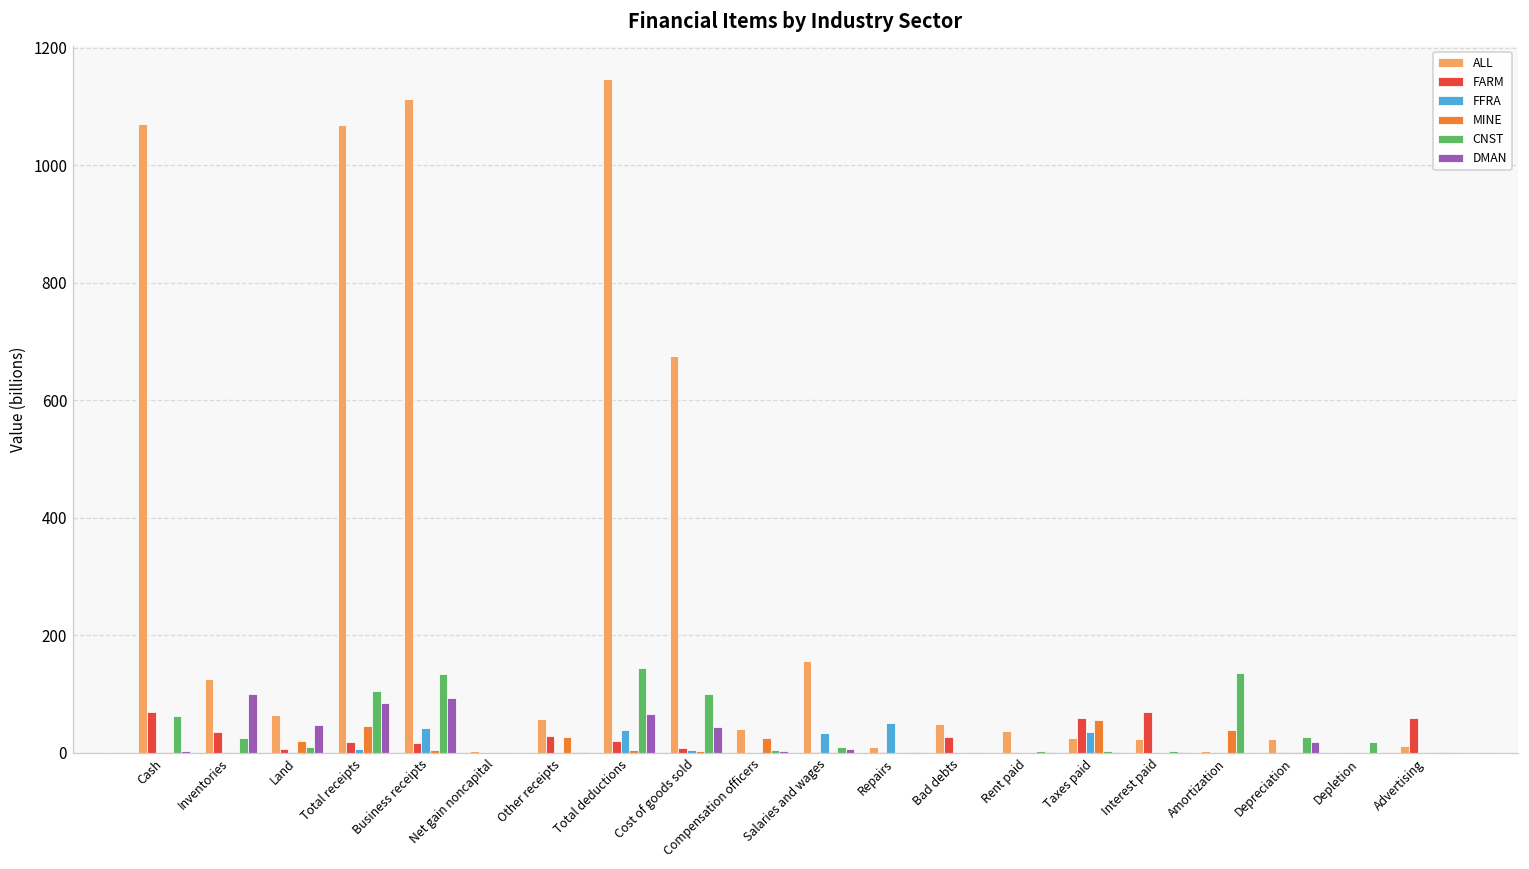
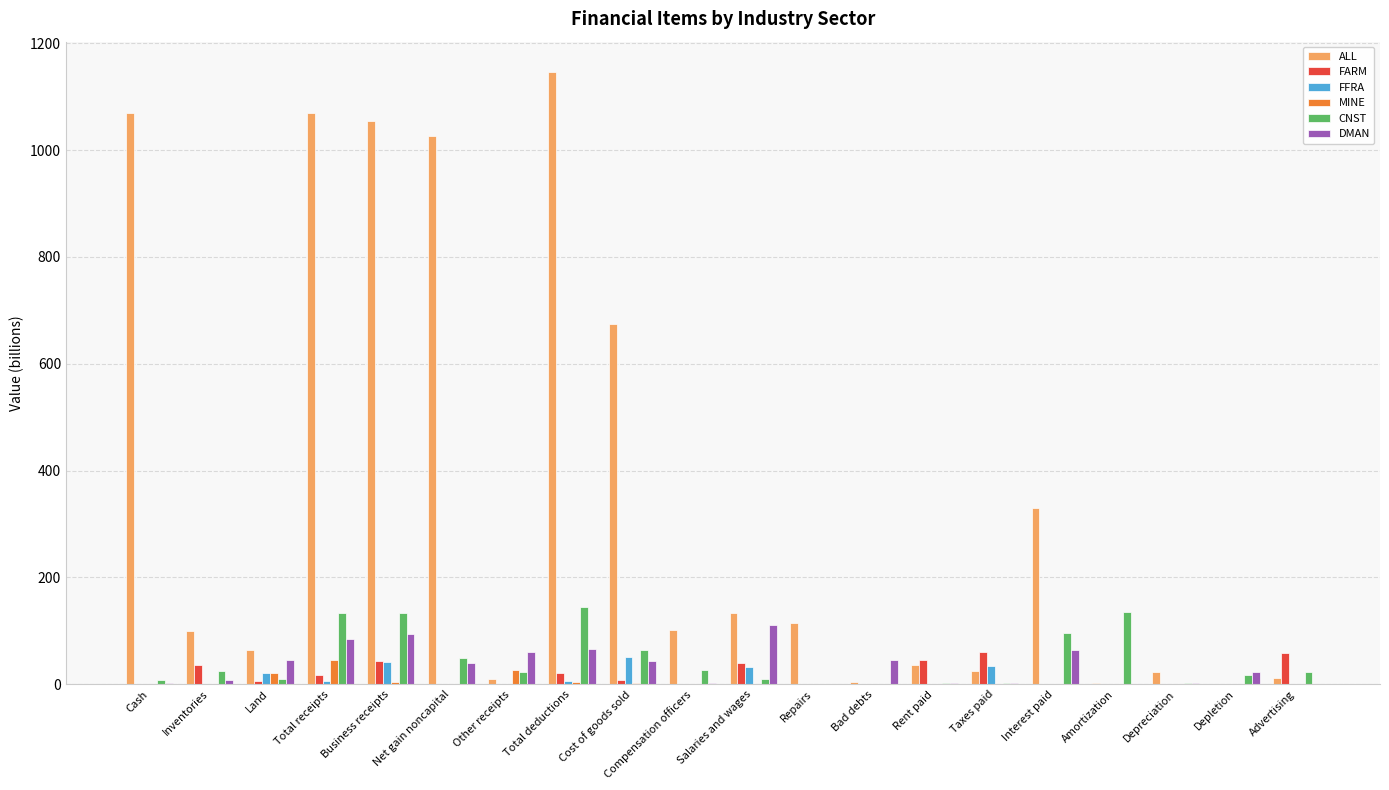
FARM, Cash: 70 -> 0
CNST, Cash: 60 -> 10
ALL, Inventories: 130 -> 100
DMAN, Inventories: 100 -> 10
FFRA, Land: 0 -> 20
CNST, Total receipts: 100 -> 130
ALL, Business receipts: 1110 -> 1060
FARM, Business receipts: 20 -> 40
ALL, Net gain noncapital: 0 -> 1030
CNST, Net gain noncapital: 0 -> 50
DMAN, Net gain noncapital: 0 -> 40
ALL, Other receipts: 60 -> 10
FARM, Other receipts: 30 -> 0
CNST, Other receipts: 0 -> 20
DMAN, Other receipts: 0 -> 60
FFRA, Total deductions: 40 -> 10
FFRA, Cost of goods sold: 0 -> 50
CNST, Cost of goods sold: 100 -> 60
ALL, Compensation officers: 40 -> 100
MINE, Compensation officers: 30 -> 0
CNST, Compensation officers: 10 -> 30
ALL, Salaries and wages: 160 -> 130
FARM, Salaries and wages: 0 -> 40
DMAN, Salaries and wages: 10 -> 110
ALL, Repairs: 10 -> 110
FFRA, Repairs: 50 -> 0
ALL, Bad debts: 50 -> 0
FARM, Bad debts: 30 -> 0
DMAN, Bad debts: 0 -> 50
FARM, Rent paid: 0 -> 40
MINE, Taxes paid: 60 -> 0
ALL, Interest paid: 20 -> 330
FARM, Interest paid: 70 -> 0
CNST, Interest paid: 0 -> 100
DMAN, Interest paid: 0 -> 60
MINE, Amortization: 40 -> 0
CNST, Depreciation: 30 -> 0
DMAN, Depreciation: 20 -> 0
DMAN, Depletion: 0 -> 20
CNST, Advertising: 0 -> 20
